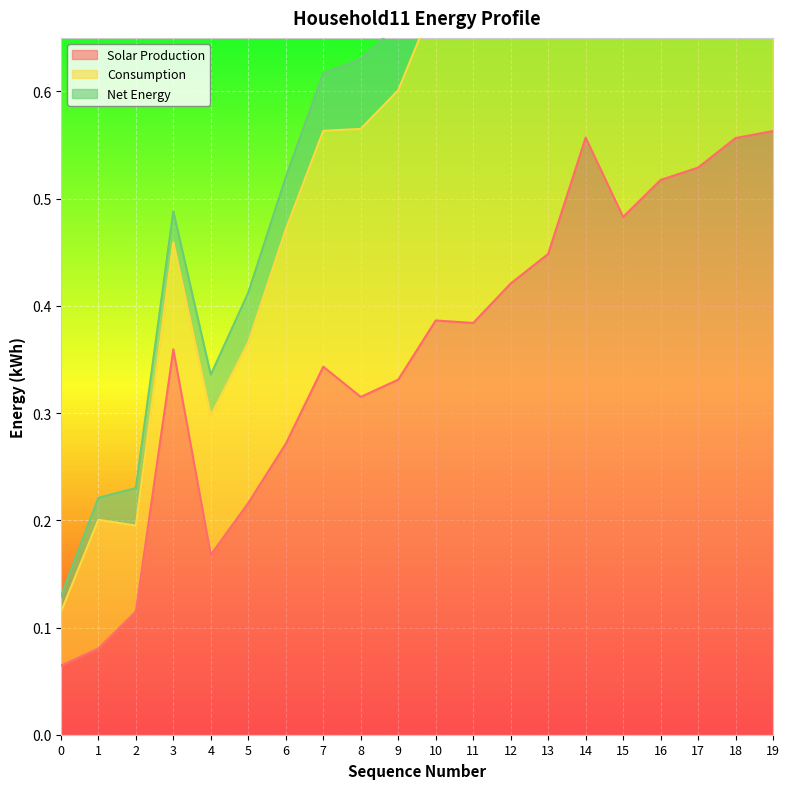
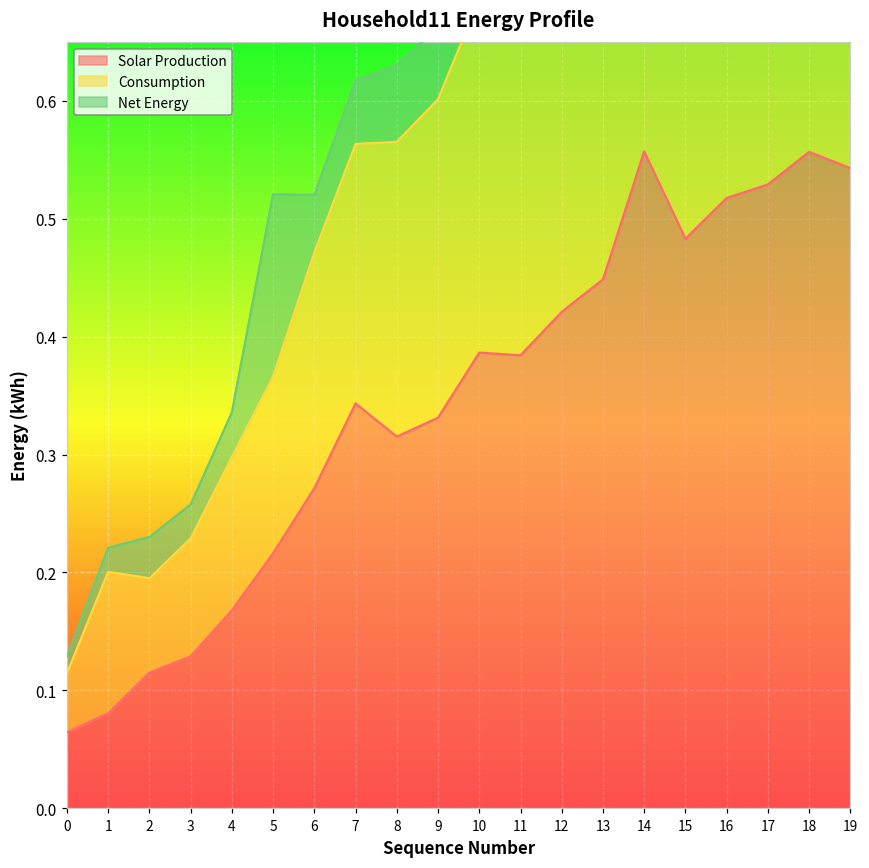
Solar Production, 3: 0.360 -> 0.129
Net Energy, 5: 0.046 -> 0.154
Solar Production, 19: 0.563 -> 0.543
